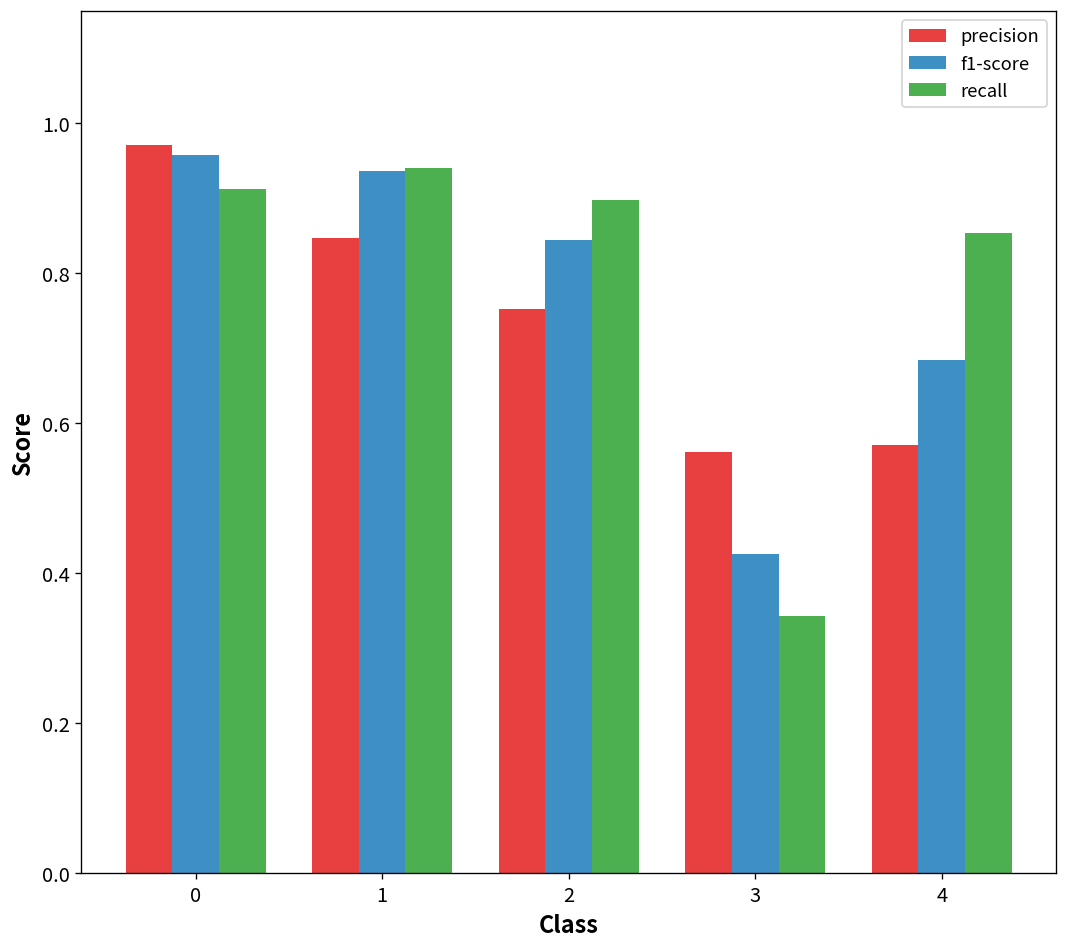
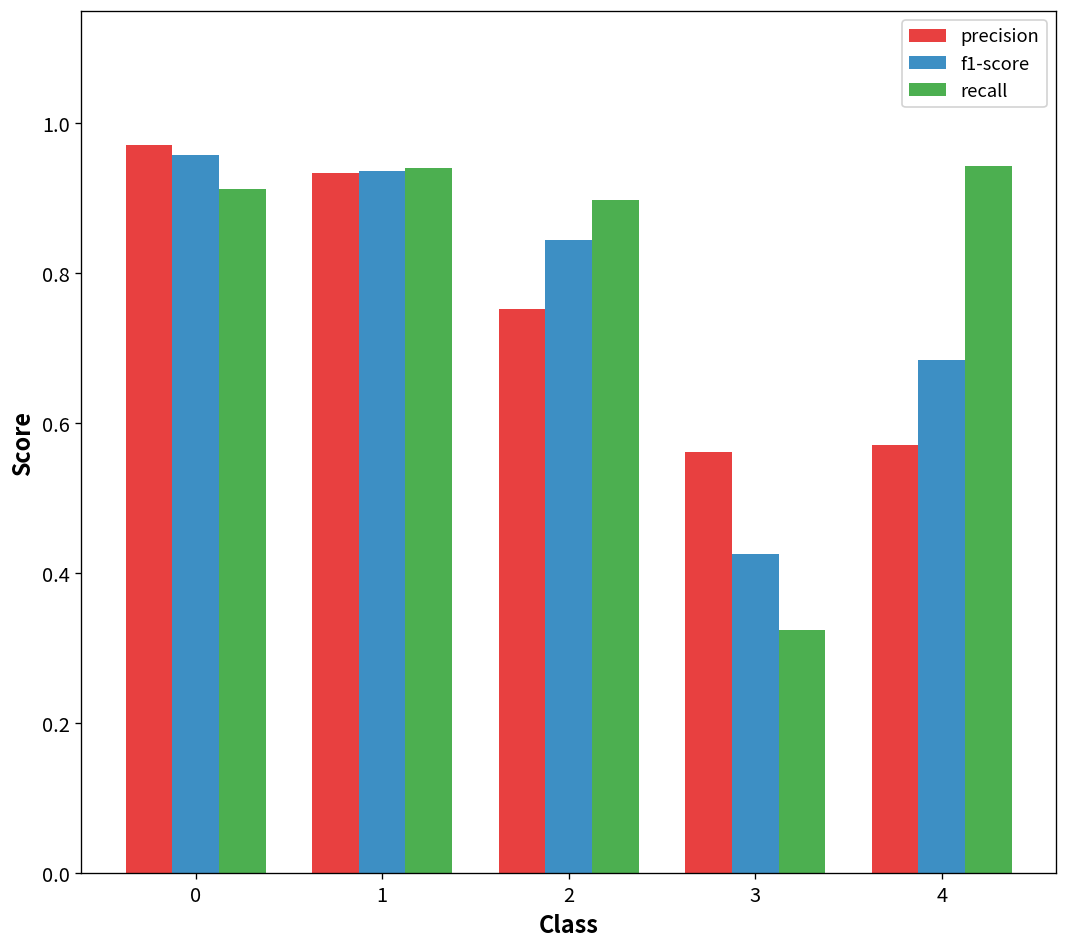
precision, 1: 0.85 -> 0.93
recall, 3: 0.34 -> 0.32
recall, 4: 0.85 -> 0.94
